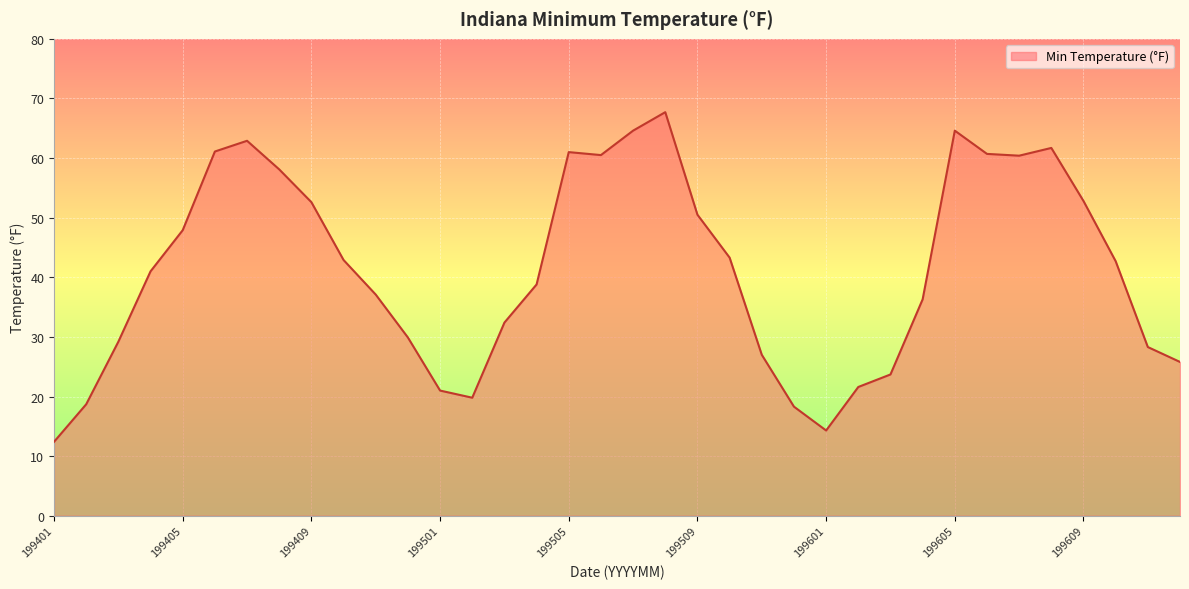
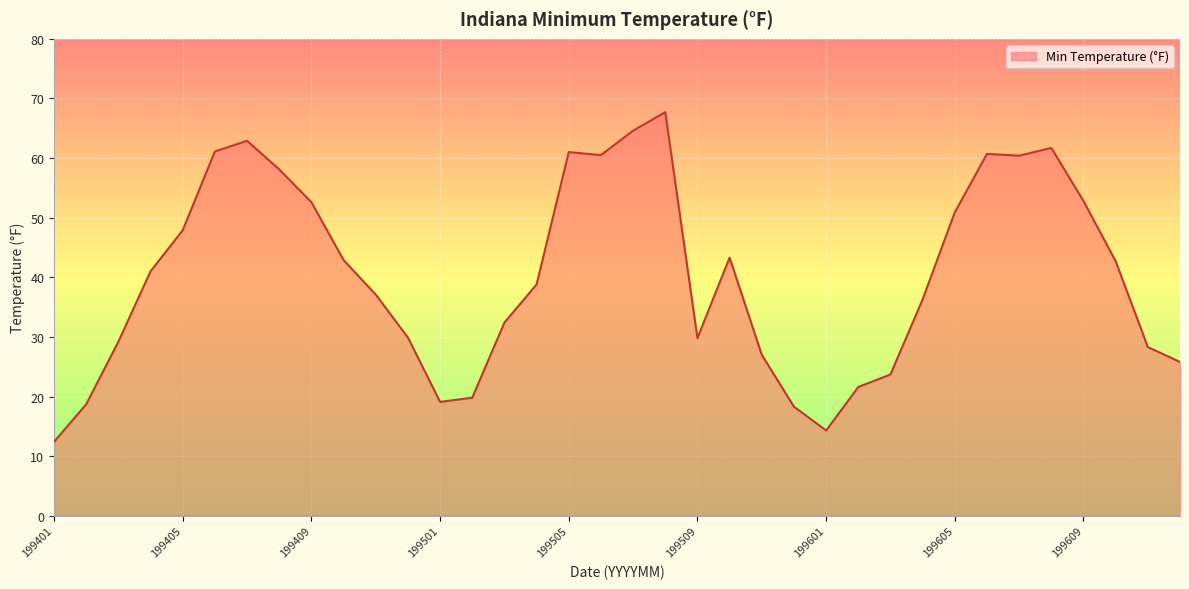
199501: 21 -> 19
199509: 51 -> 30
199605: 65 -> 51
